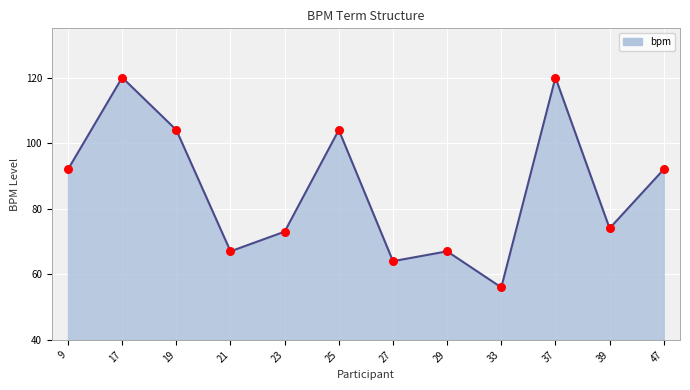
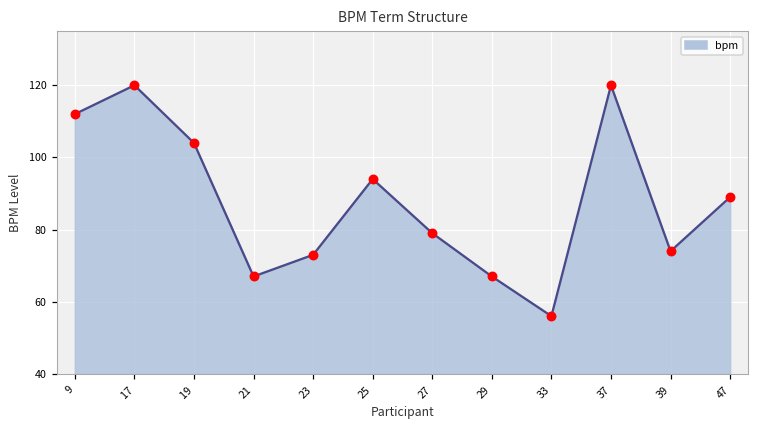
9: 92 -> 112
25: 104 -> 94
27: 64 -> 79
47: 92 -> 89
